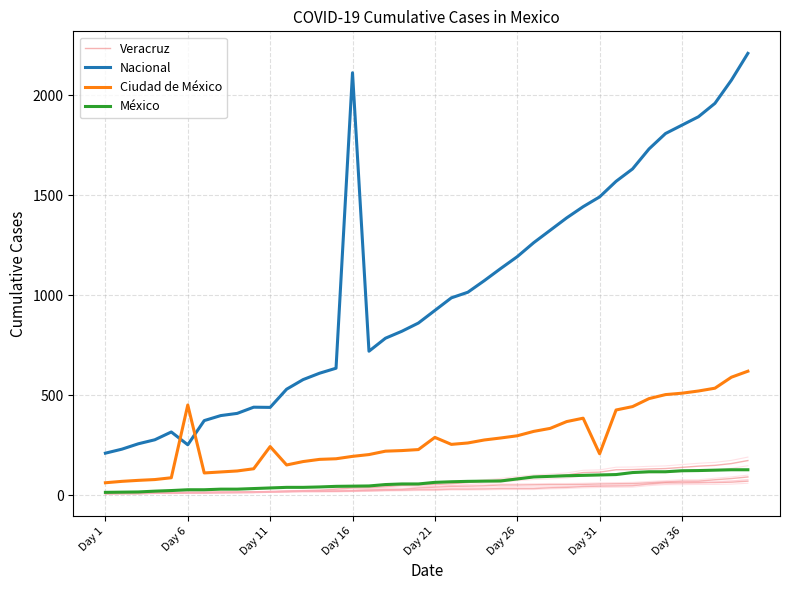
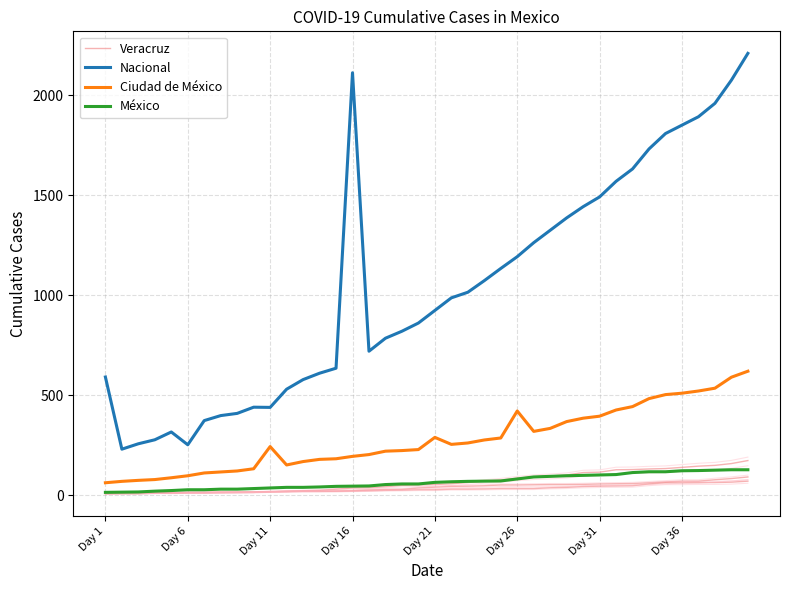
Nacional, Day 1: 210 -> 590
Ciudad de México, Day 6: 450 -> 100
Ciudad de México, Day 26: 300 -> 420
Ciudad de México, Day 31: 210 -> 400
